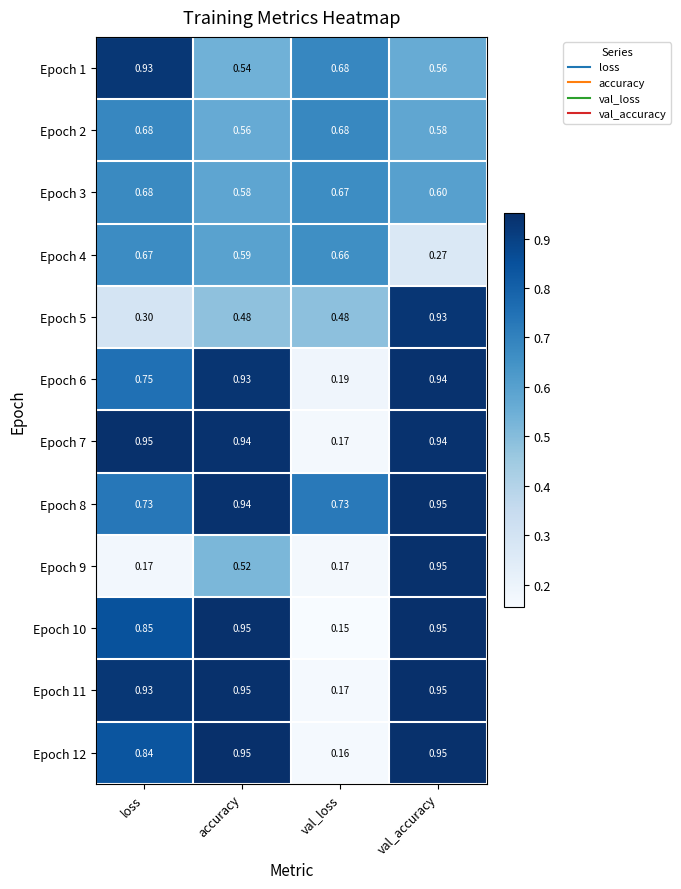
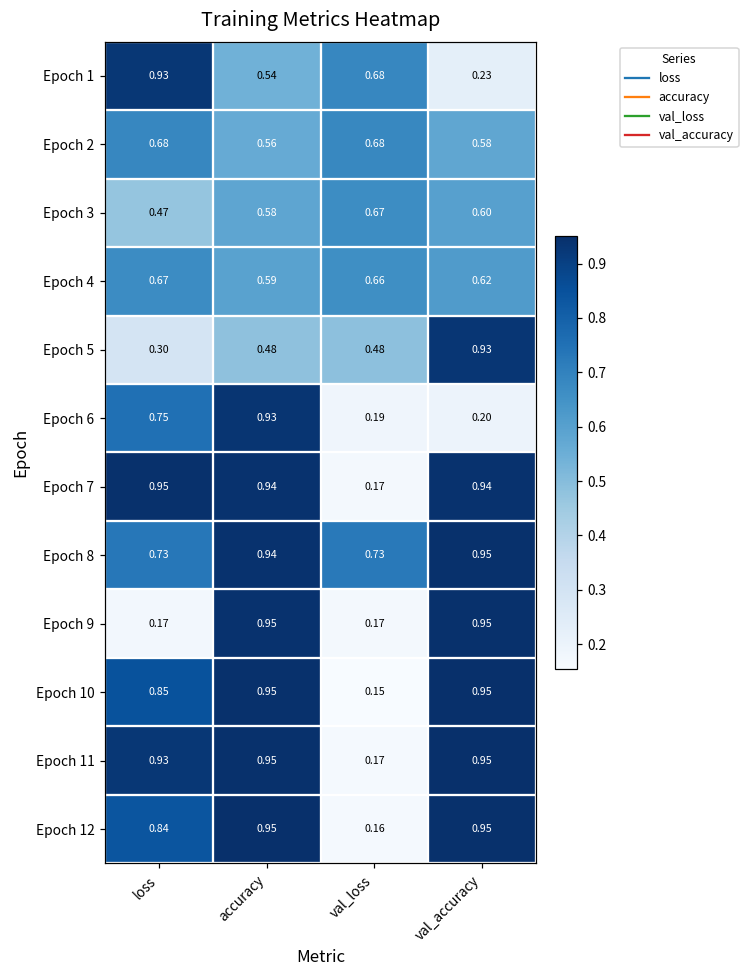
Epoch 1, val_accuracy: 0.56 -> 0.23
Epoch 3, loss: 0.68 -> 0.47
Epoch 4, val_accuracy: 0.27 -> 0.62
Epoch 6, val_accuracy: 0.94 -> 0.20
Epoch 9, accuracy: 0.52 -> 0.95
